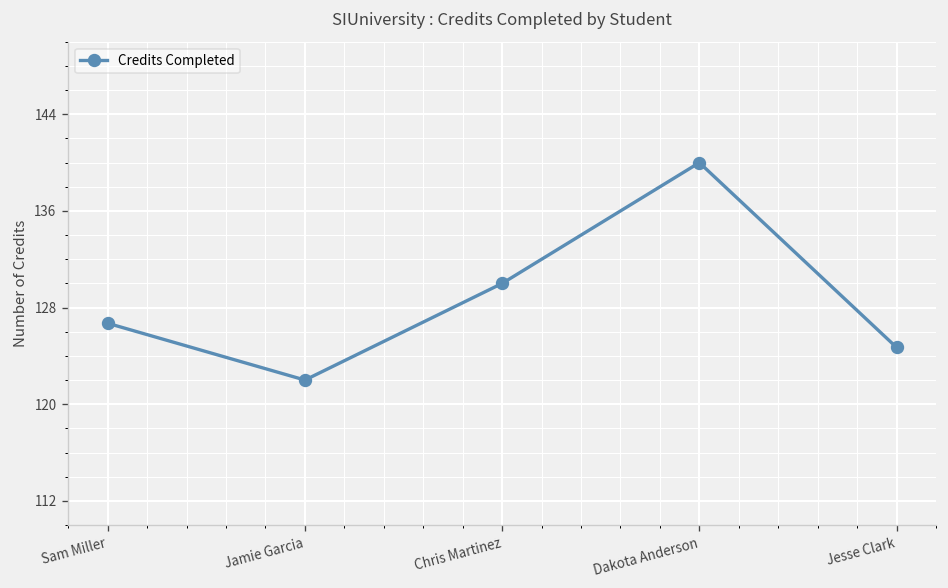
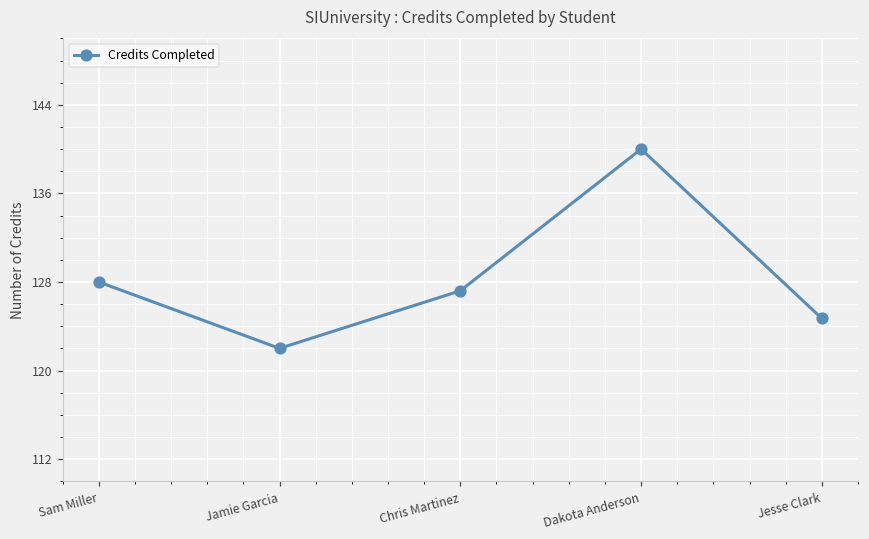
Sam Miller: 126.7 -> 128.0
Chris Martinez: 130.0 -> 127.2
